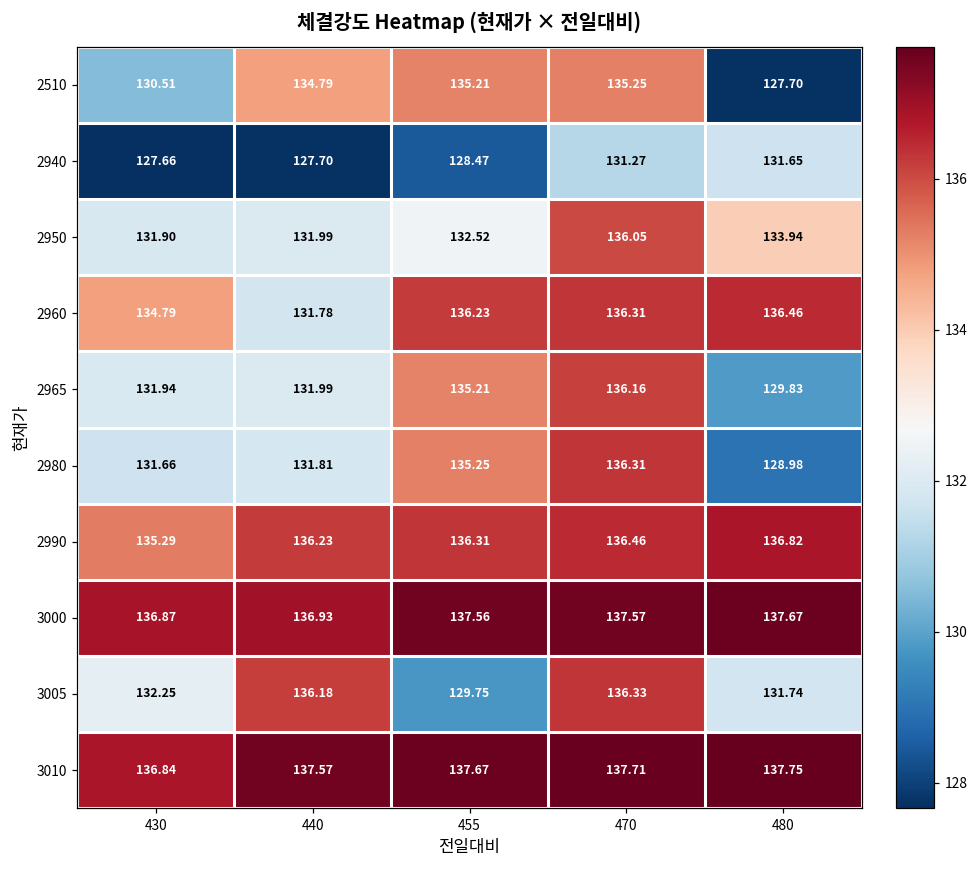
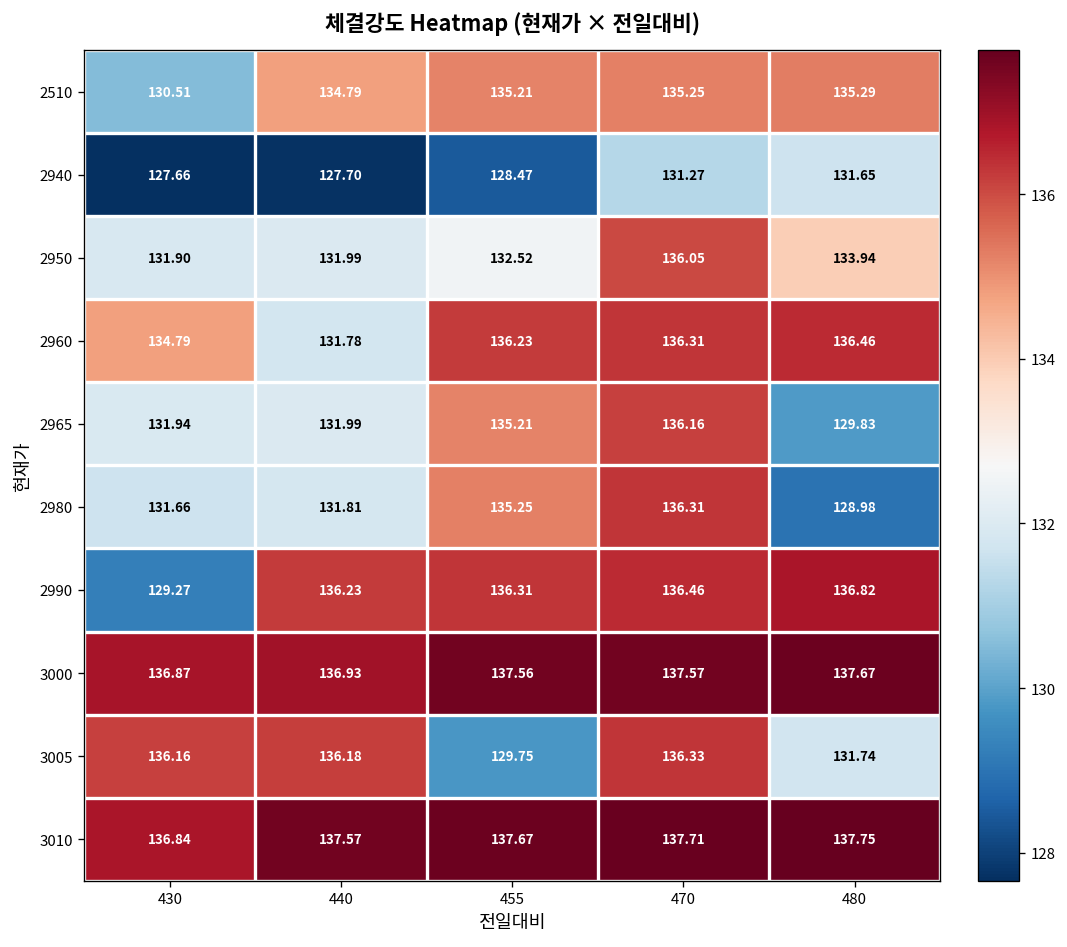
2510, 480: 127.70 -> 135.29
2990, 430: 135.29 -> 129.27
3005, 430: 132.25 -> 136.16
